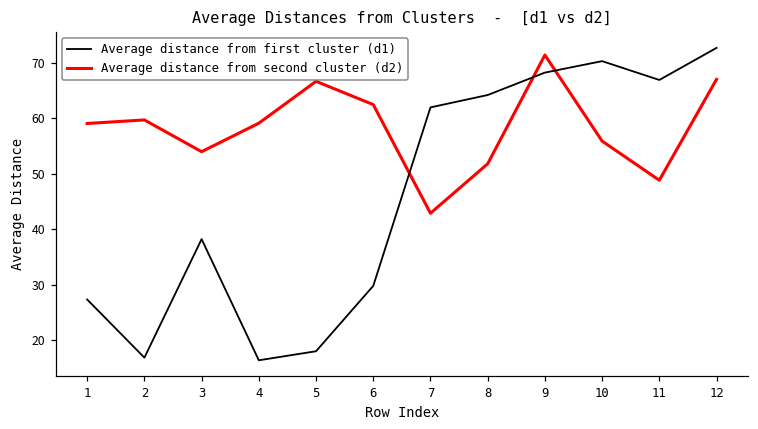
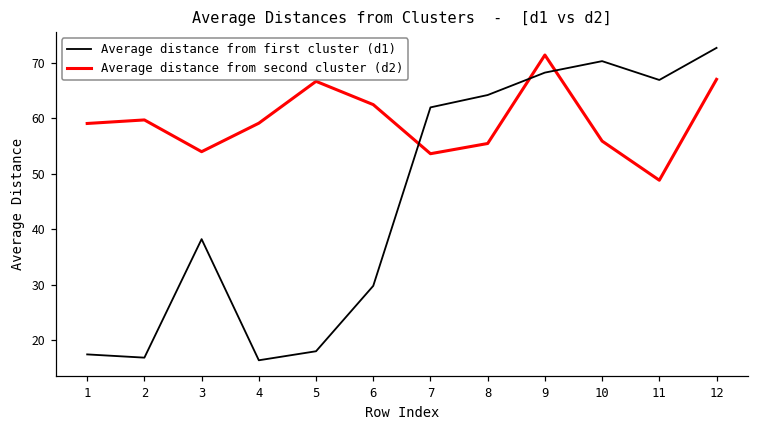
Average distance from first cluster (d1), 1: 27 -> 17
Average distance from second cluster (d2), 7: 43 -> 54
Average distance from second cluster (d2), 8: 52 -> 55
